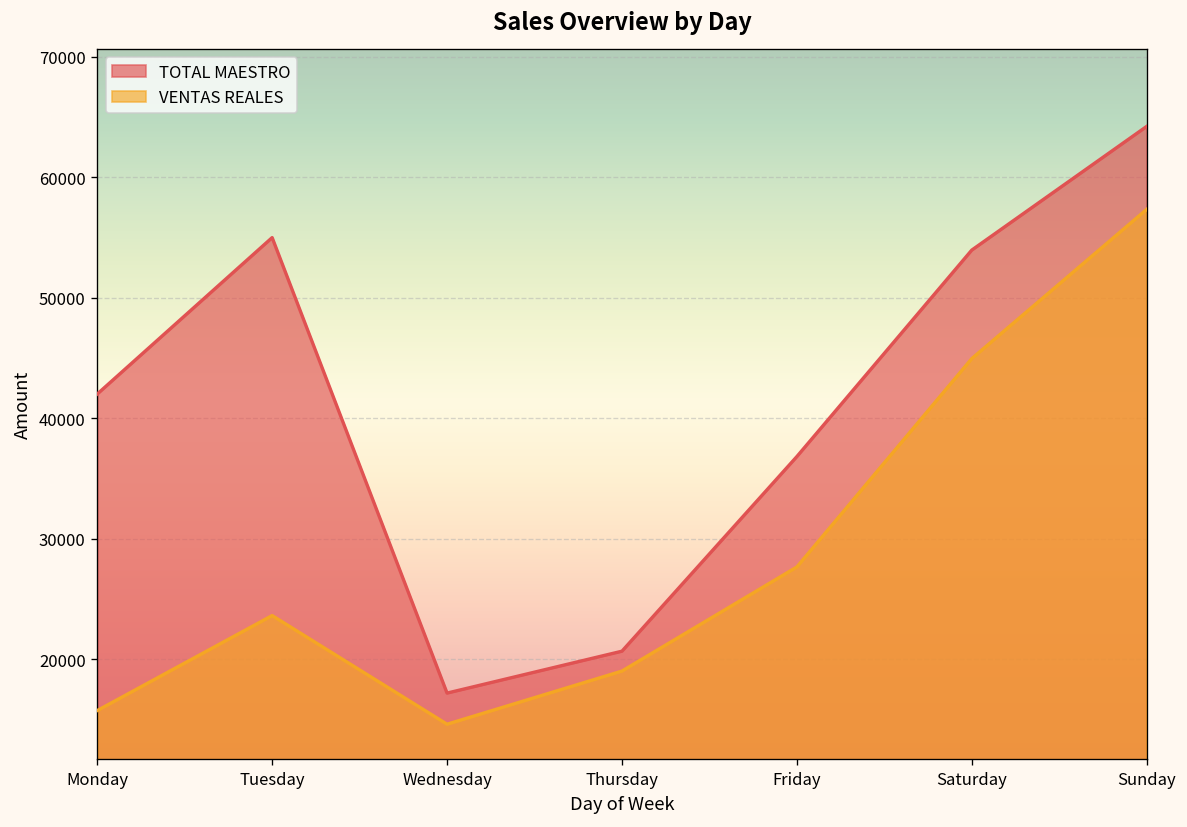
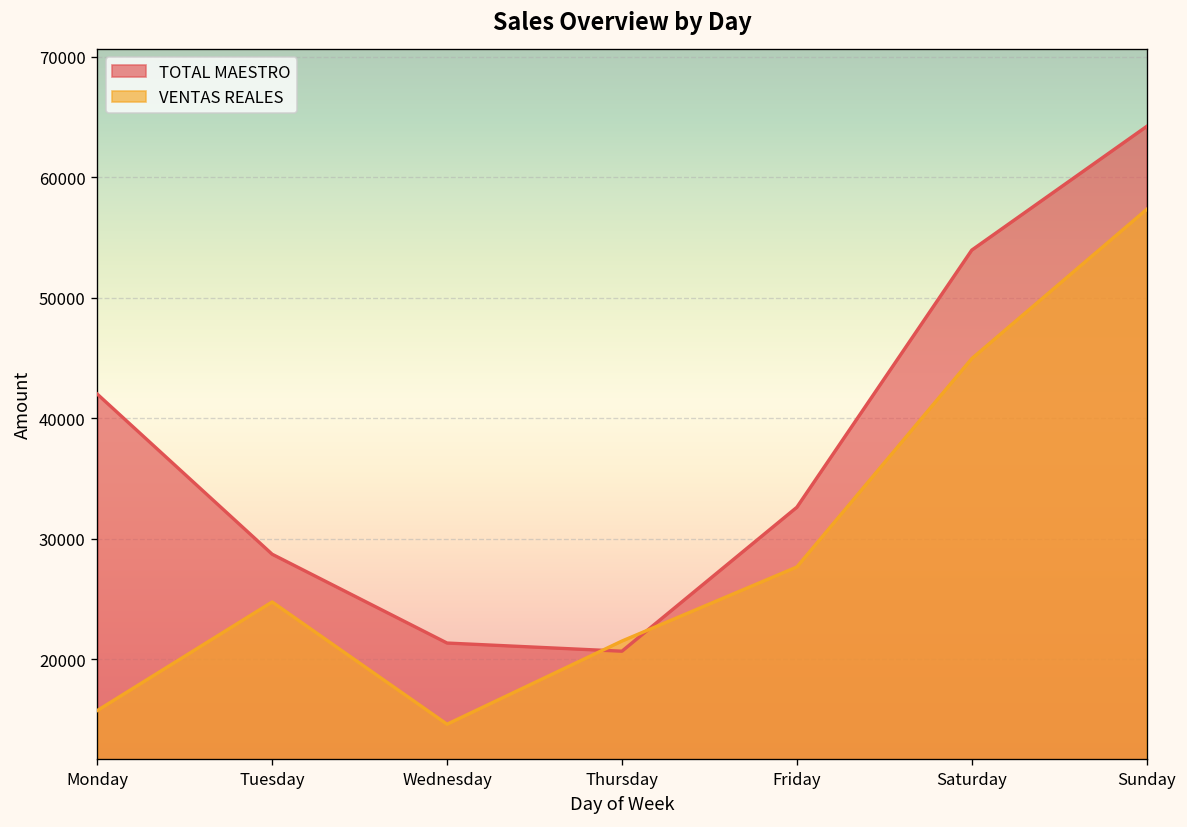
TOTAL MAESTRO, Tuesday: 55000 -> 28700
VENTAS REALES, Tuesday: 23600 -> 24800
TOTAL MAESTRO, Wednesday: 17200 -> 21400
VENTAS REALES, Thursday: 19000 -> 21500
TOTAL MAESTRO, Friday: 36800 -> 32600
